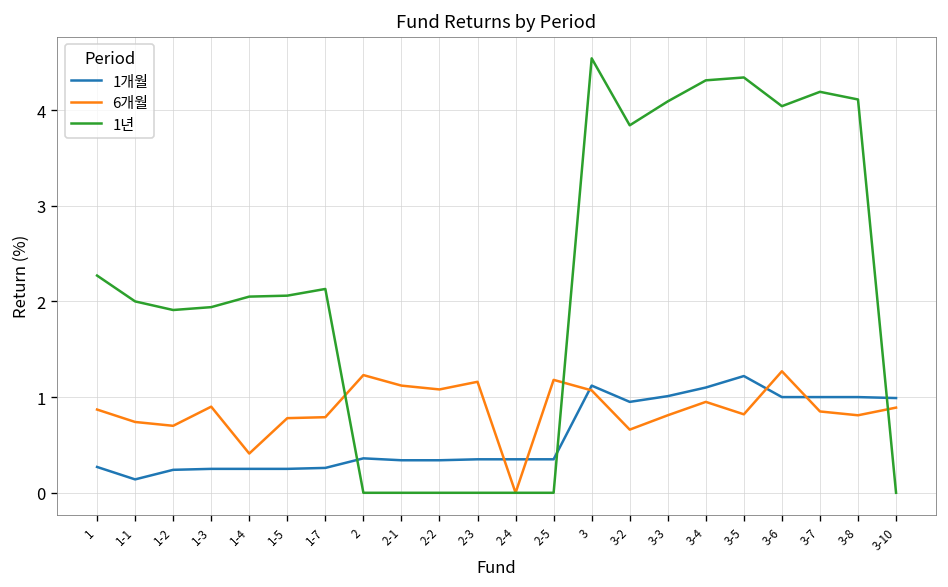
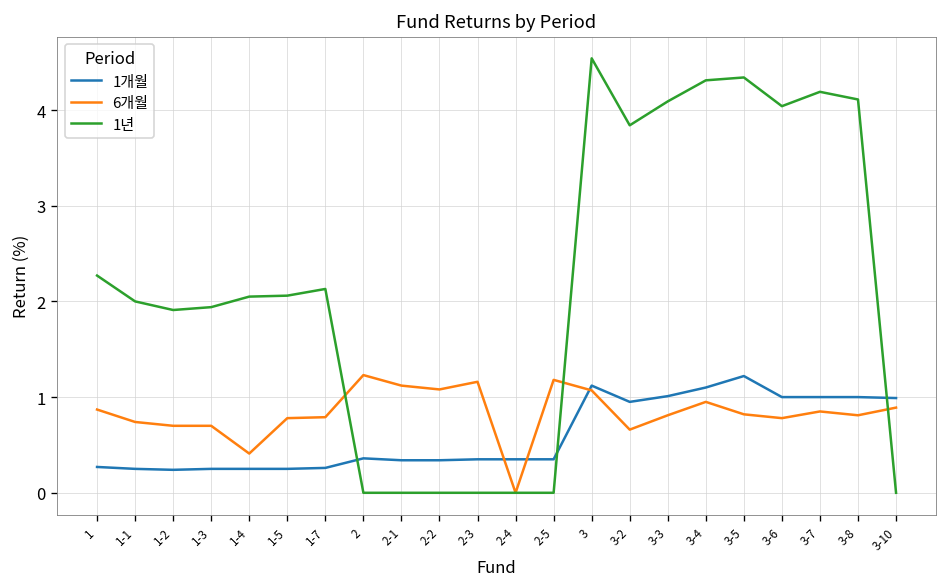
1개월, 1-1: 0.1 -> 0.3
6개월, 1-3: 0.9 -> 0.7
6개월, 3-6: 1.3 -> 0.8
